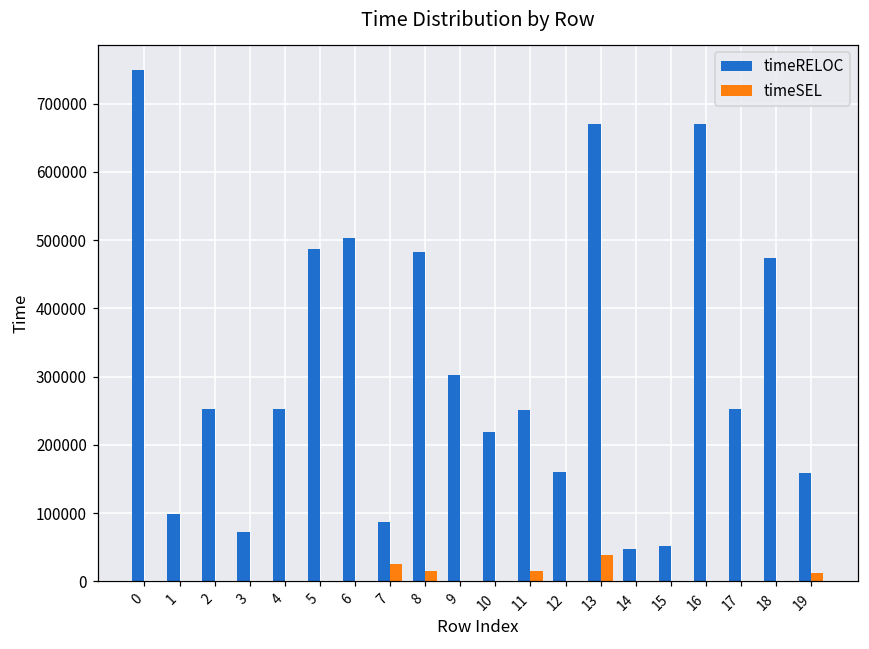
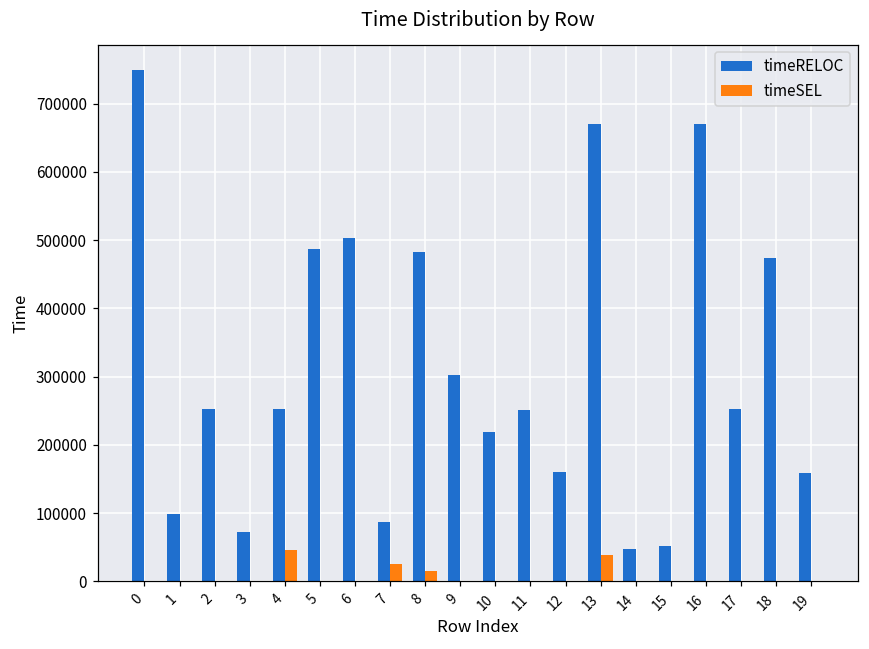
timeSEL, 4: 0 -> 50000
timeSEL, 11: 20000 -> 0
timeSEL, 19: 10000 -> 0
